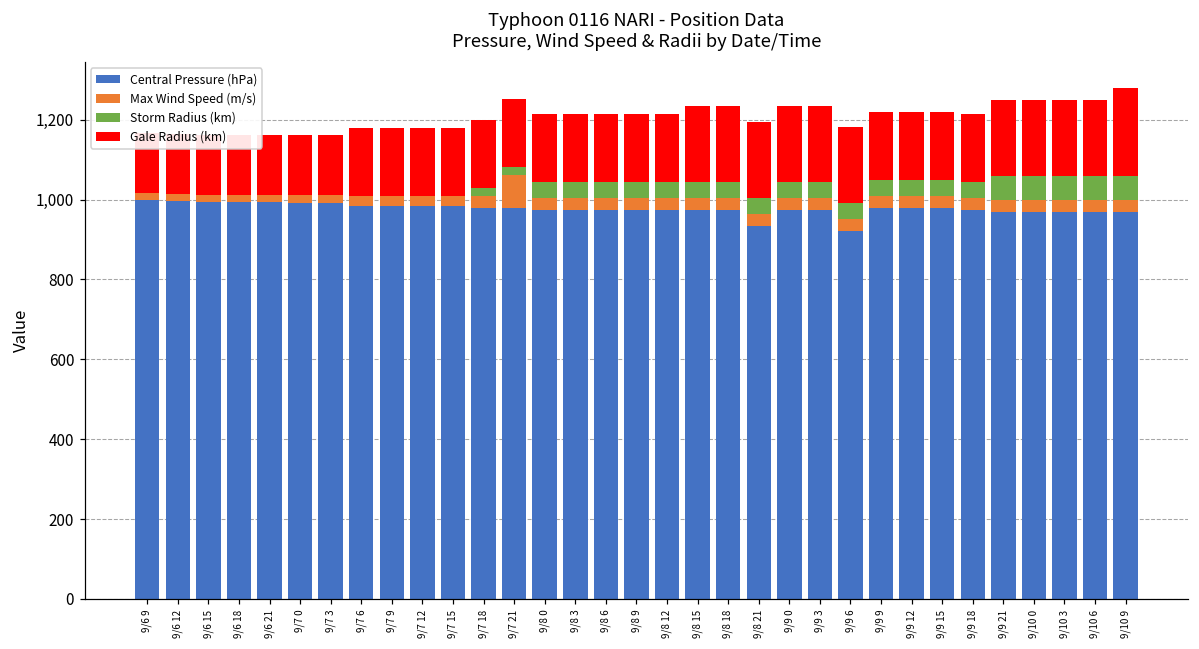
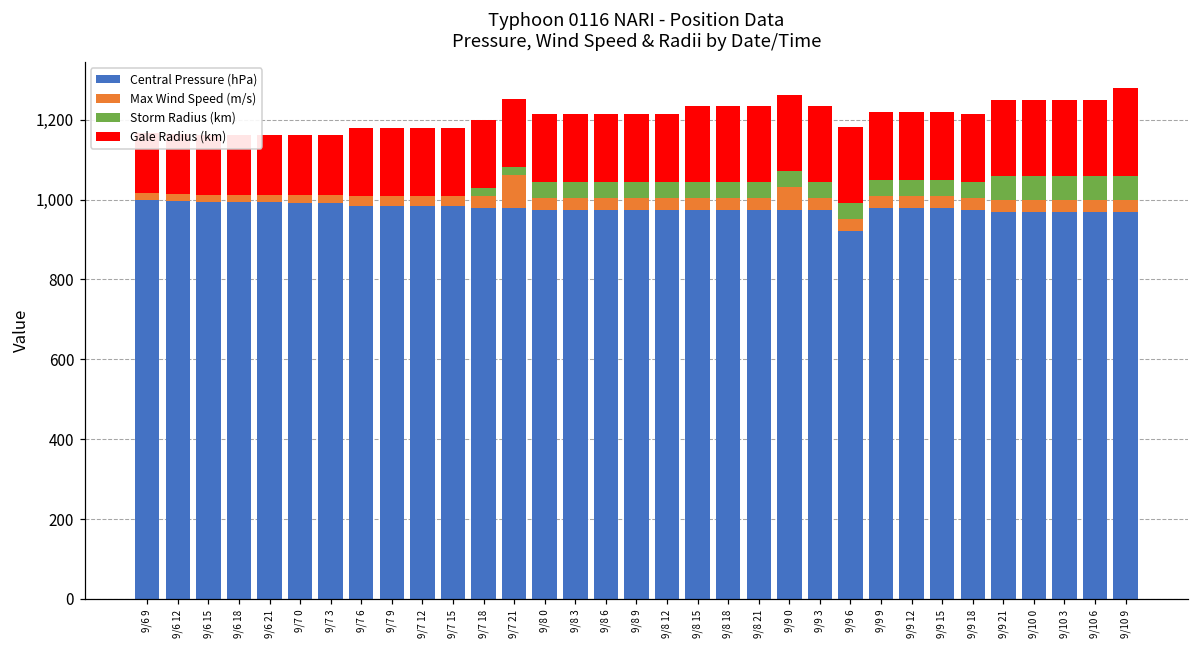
Central Pressure (hPa), 9/8 21: 930 -> 980
Max Wind Speed (m/s), 9/9 0: 30 -> 60
